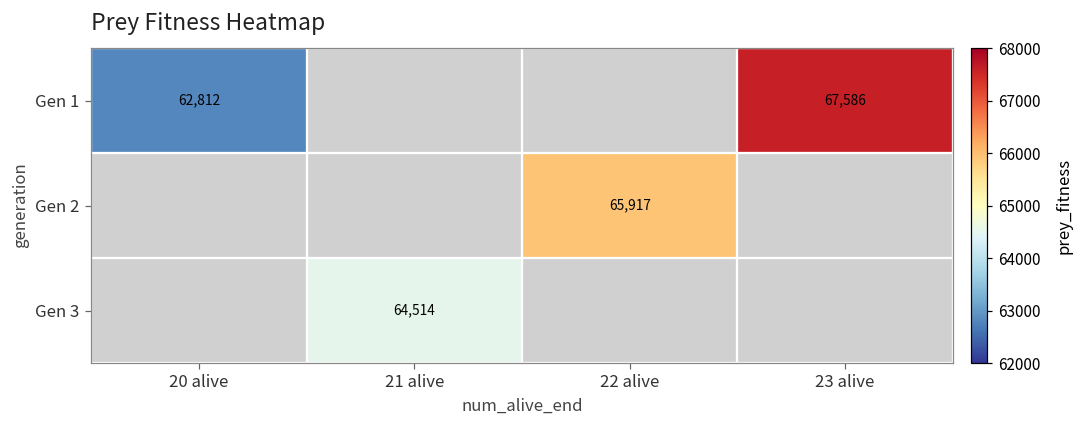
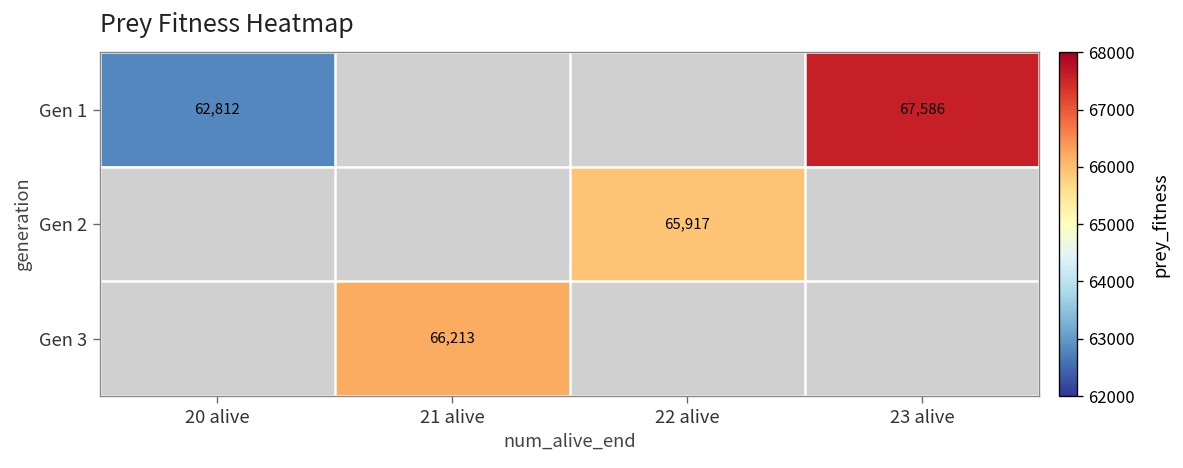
Gen 3, 21 alive: 64,514 -> 66,213
